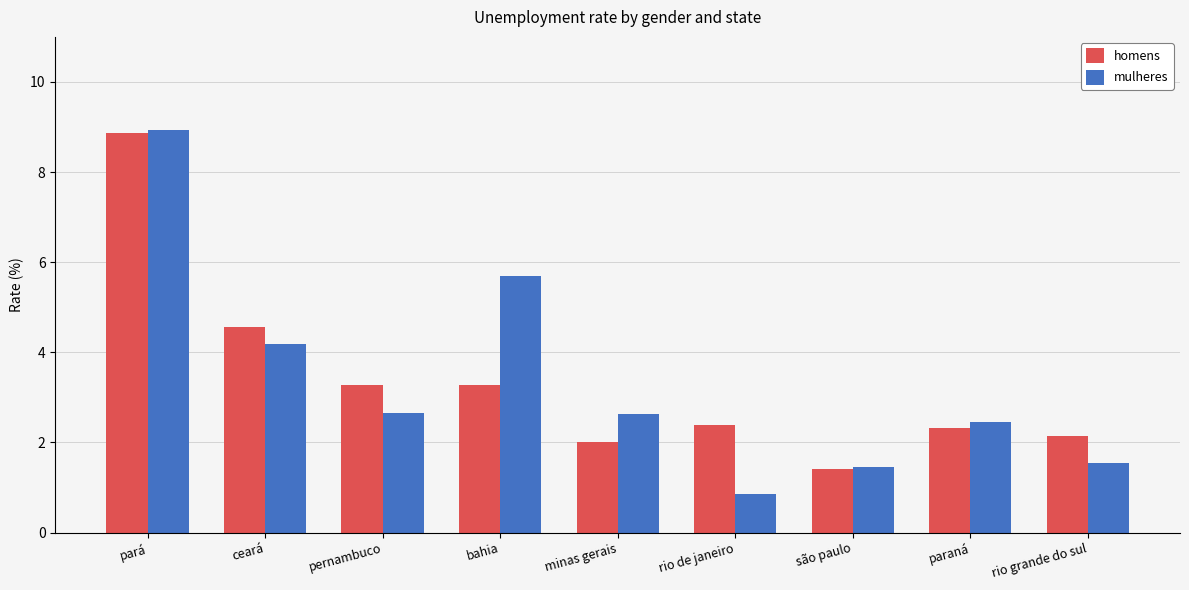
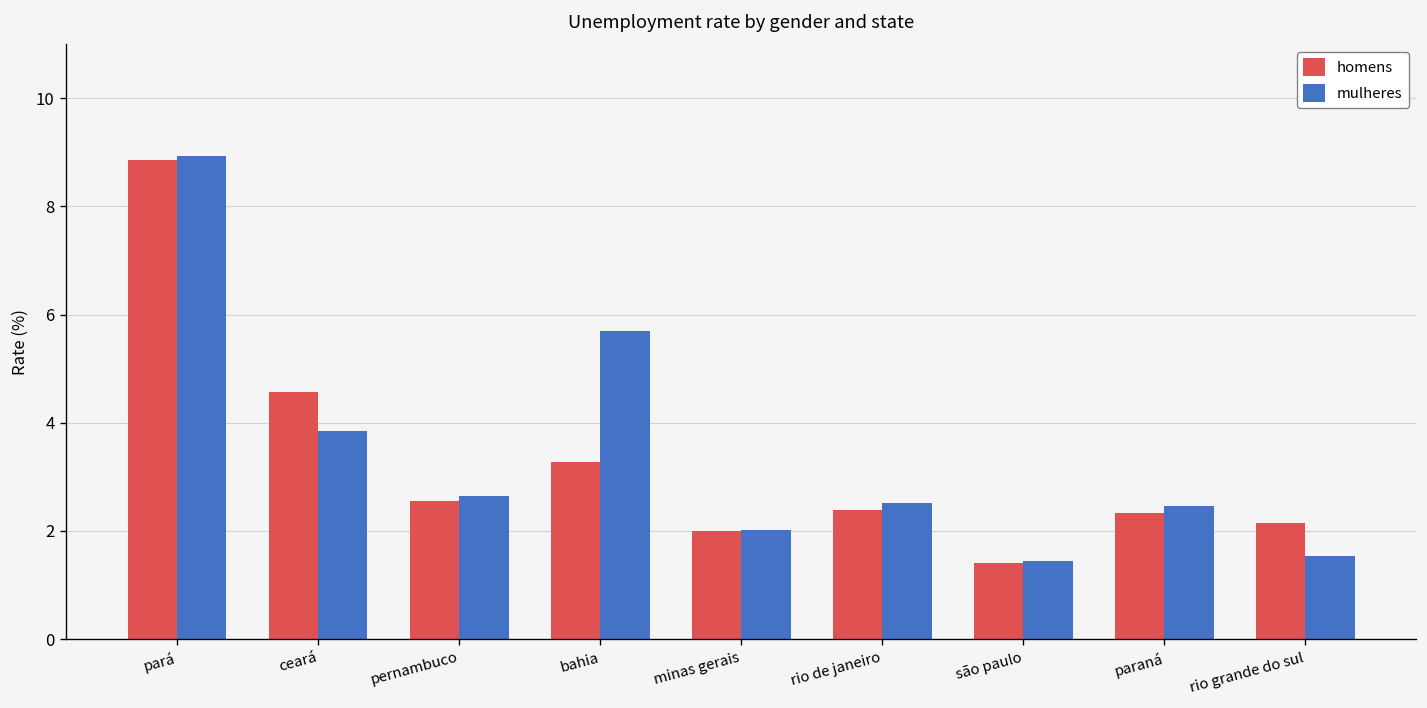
mulheres, ceará: 4.2 -> 3.8
homens, pernambuco: 3.3 -> 2.6
mulheres, minas gerais: 2.6 -> 2.0
mulheres, rio de janeiro: 0.9 -> 2.5
